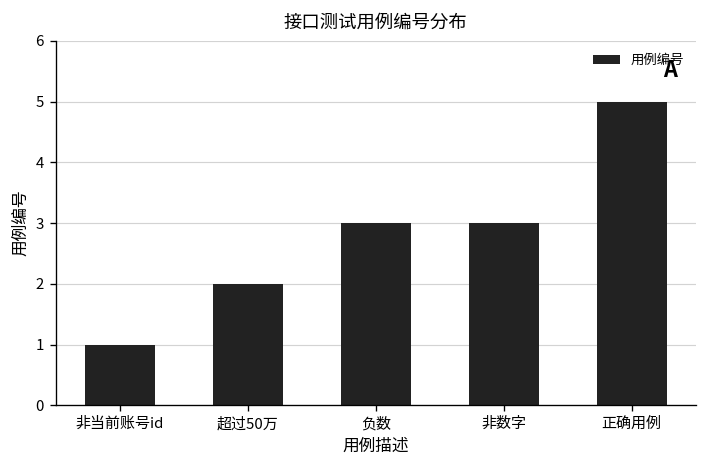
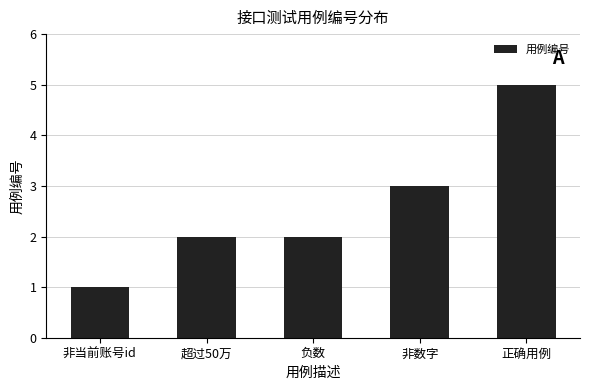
负数: 3 -> 2
